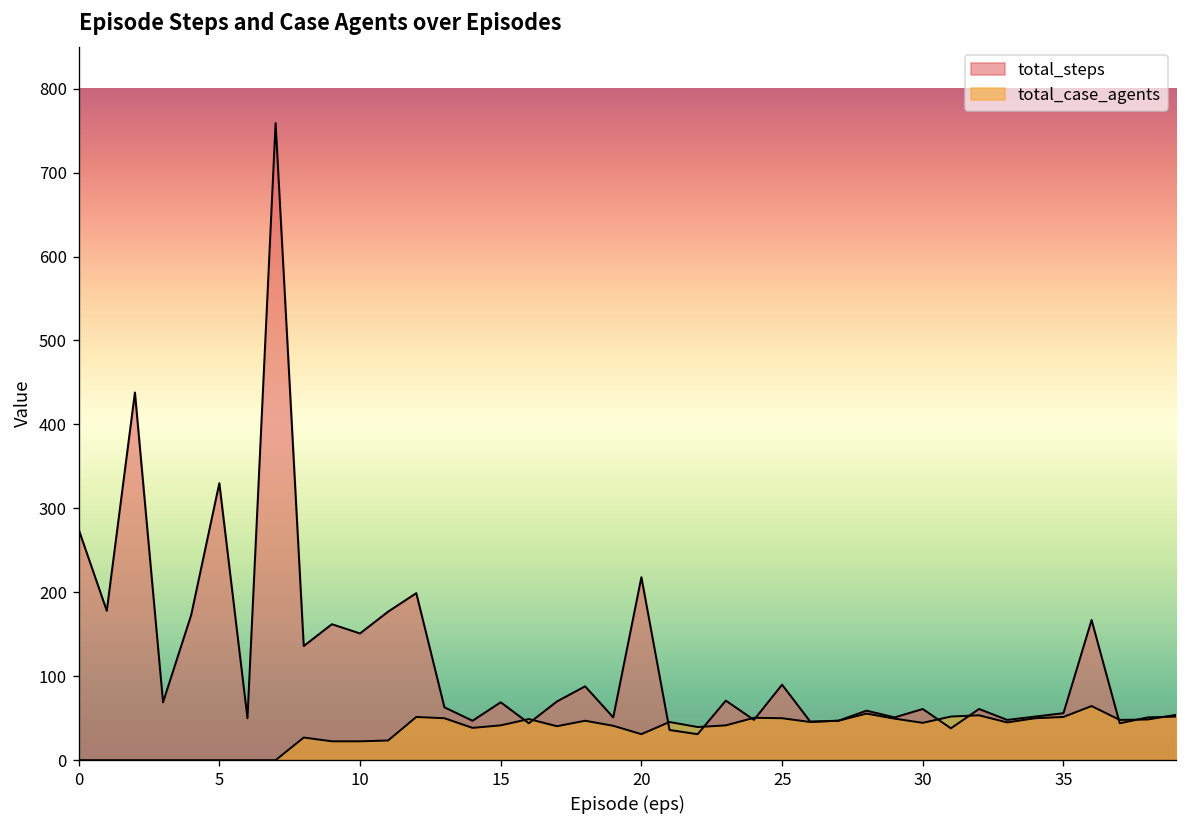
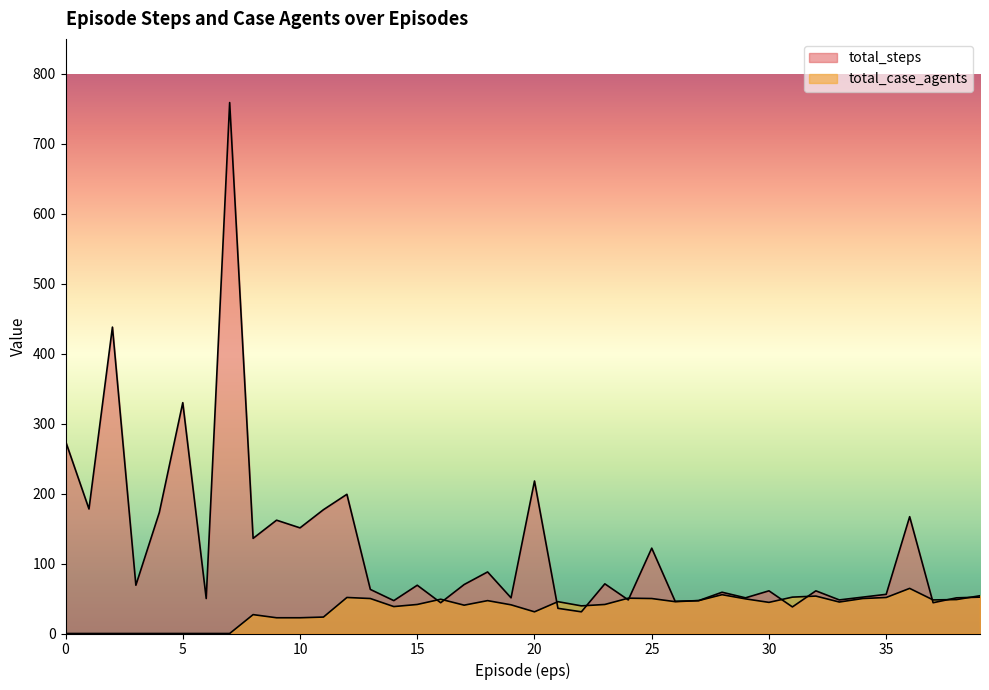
total_steps, 25: 90 -> 120
